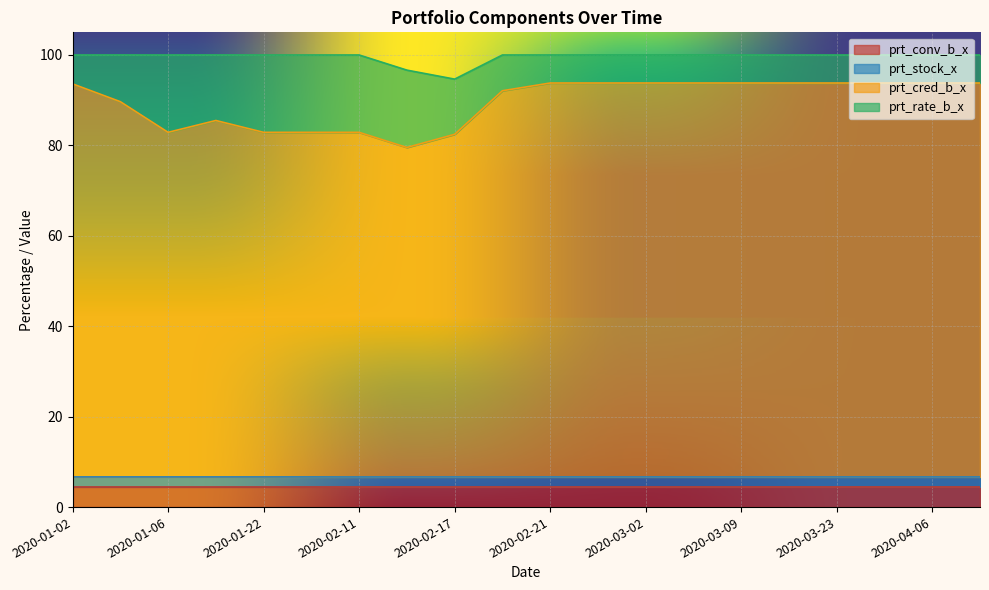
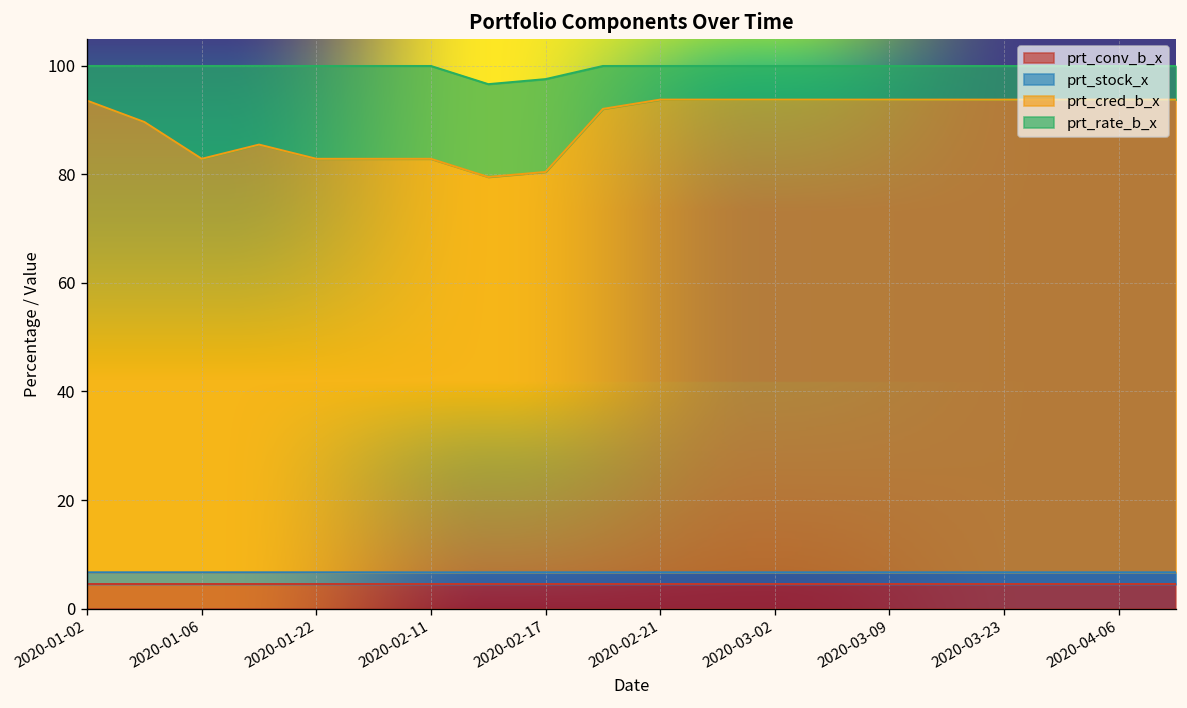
prt_cred_b_x, 2020-02-17: 76 -> 74
prt_rate_b_x, 2020-02-17: 12 -> 17
